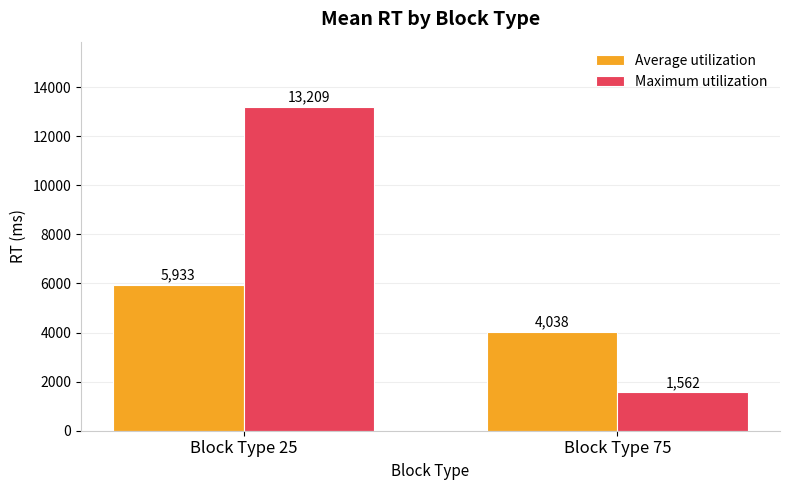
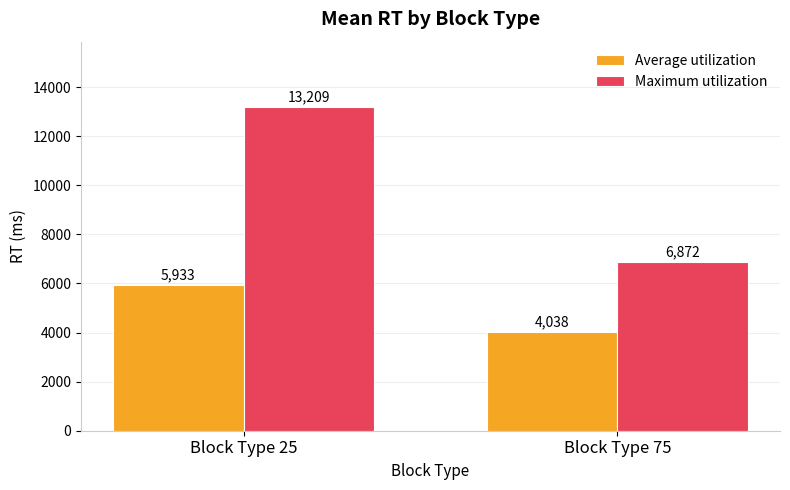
Maximum utilization, Block Type 75: 1,562 -> 6,872
